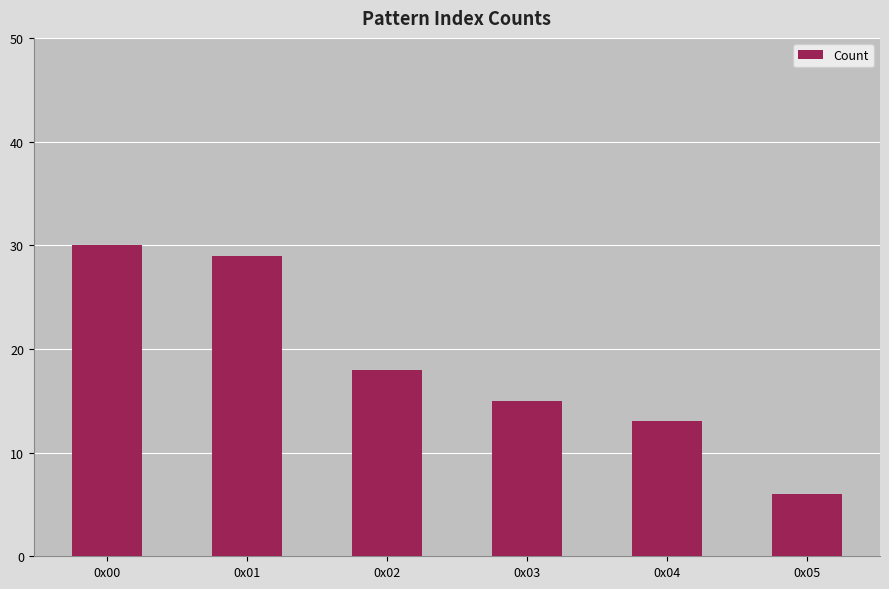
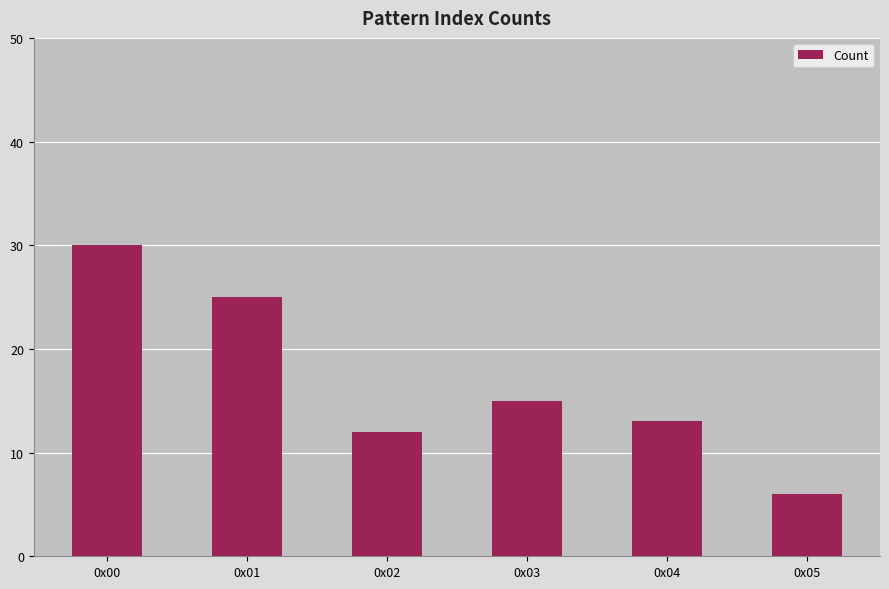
0x01: 29 -> 25
0x02: 18 -> 12
